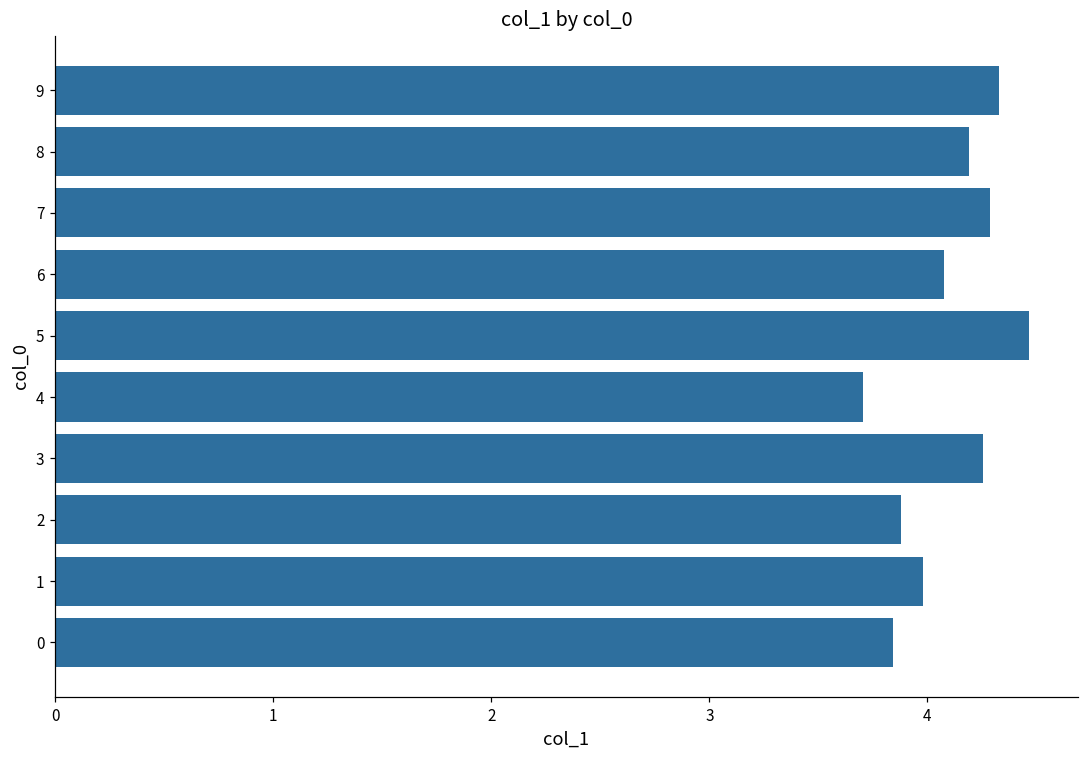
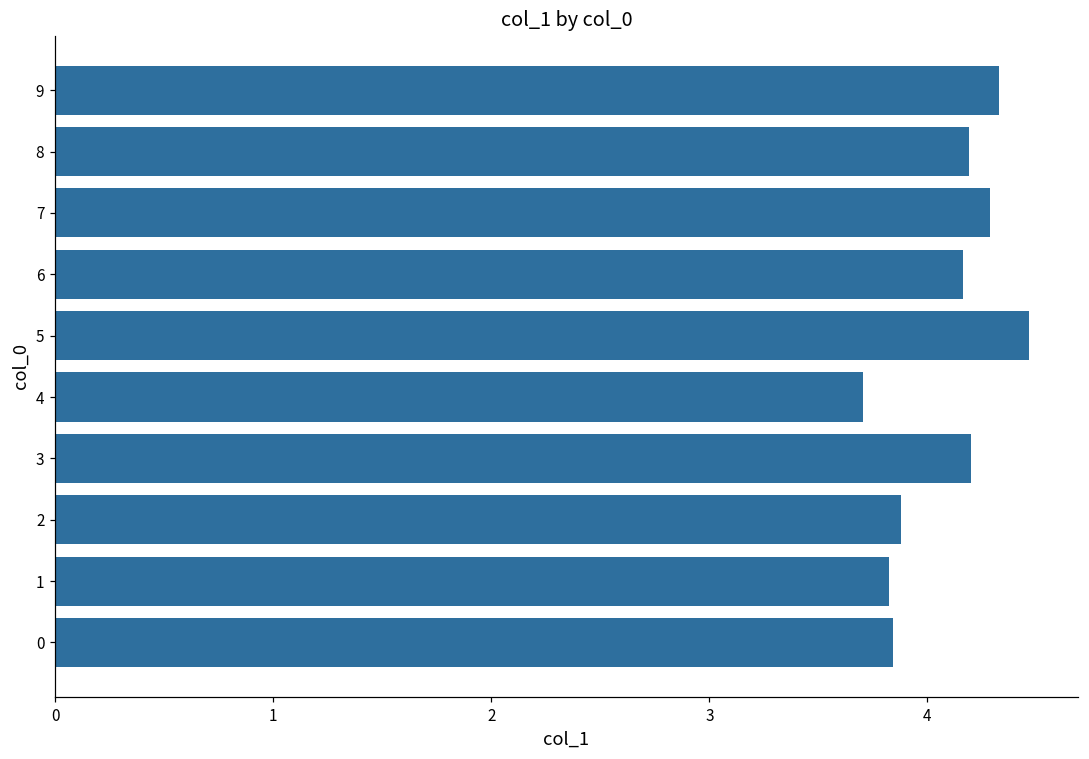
6: 4.08 -> 4.16
3: 4.26 -> 4.20
1: 3.98 -> 3.82
